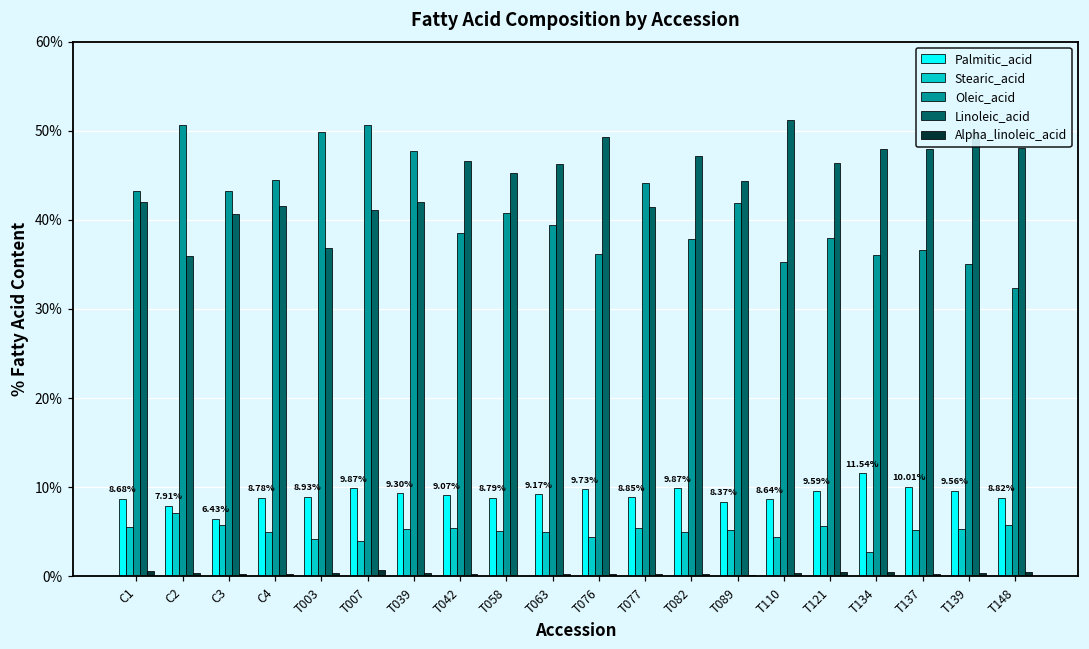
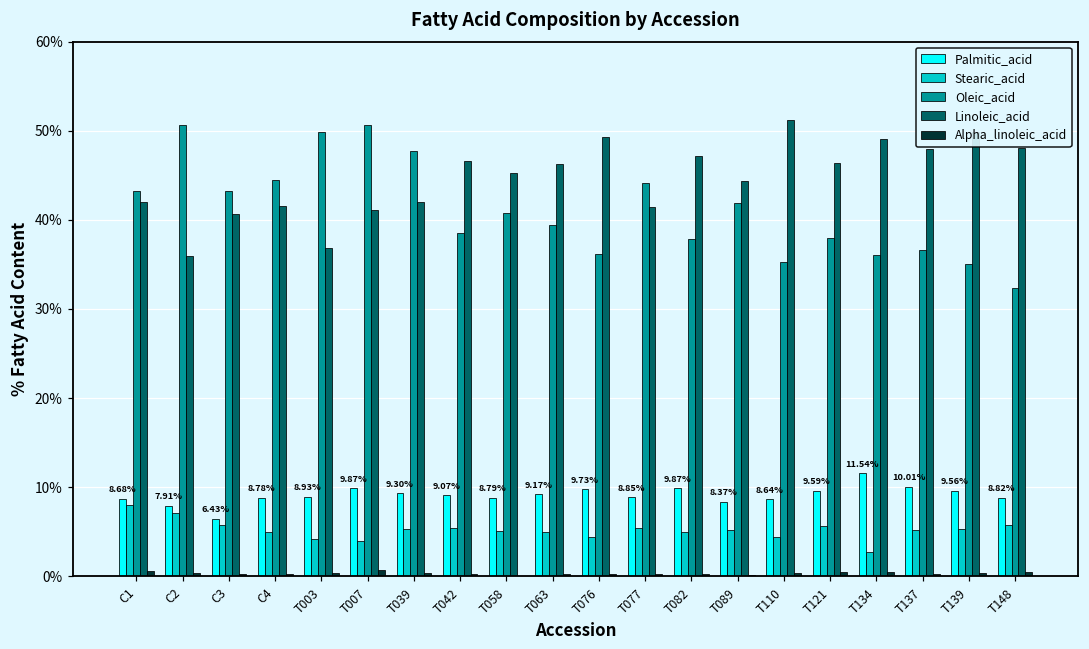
Stearic_acid, C1: 6% -> 8%
Linoleic_acid, T134: 48% -> 49%
